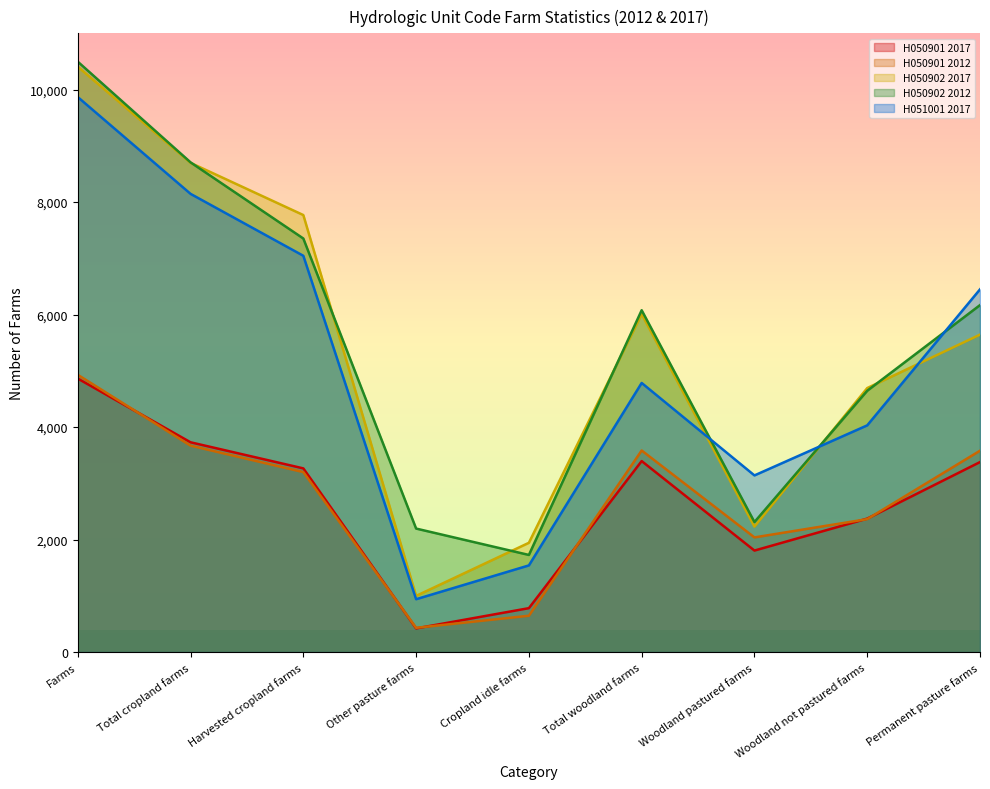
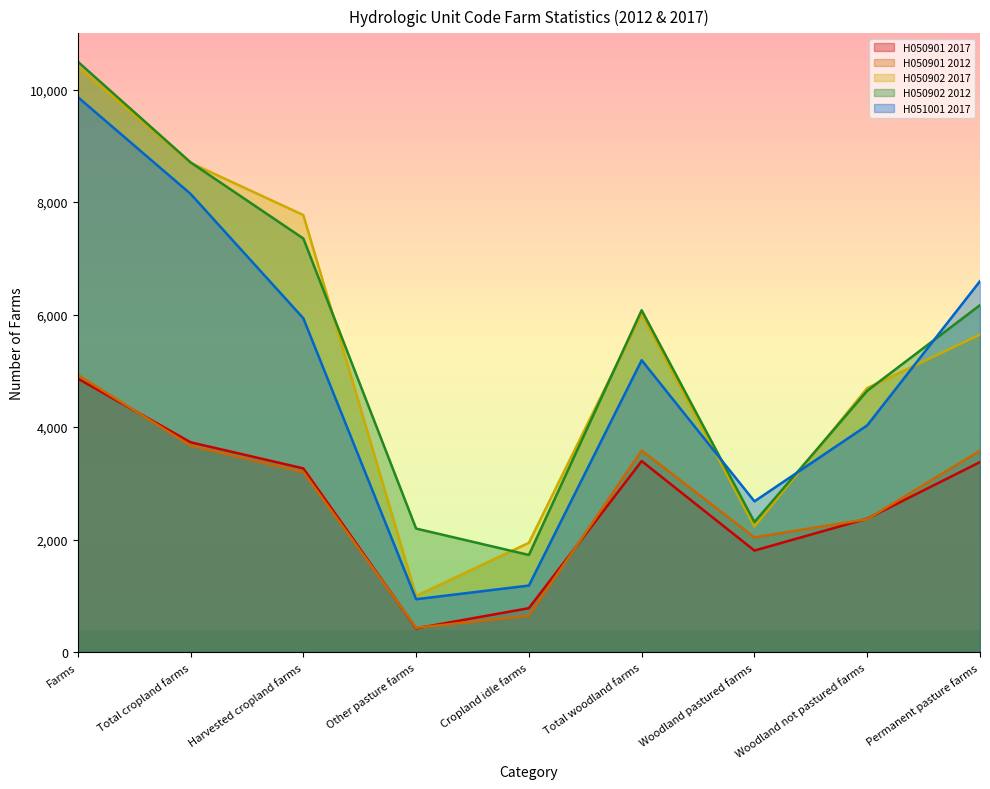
H051001 2017, Harvested cropland farms: 7,000 -> 5,900
H051001 2017, Cropland idle farms: 1,500 -> 1,200
H051001 2017, Total woodland farms: 4,800 -> 5,200
H051001 2017, Woodland pastured farms: 3,100 -> 2,700
H051001 2017, Permanent pasture farms: 6,400 -> 6,600
